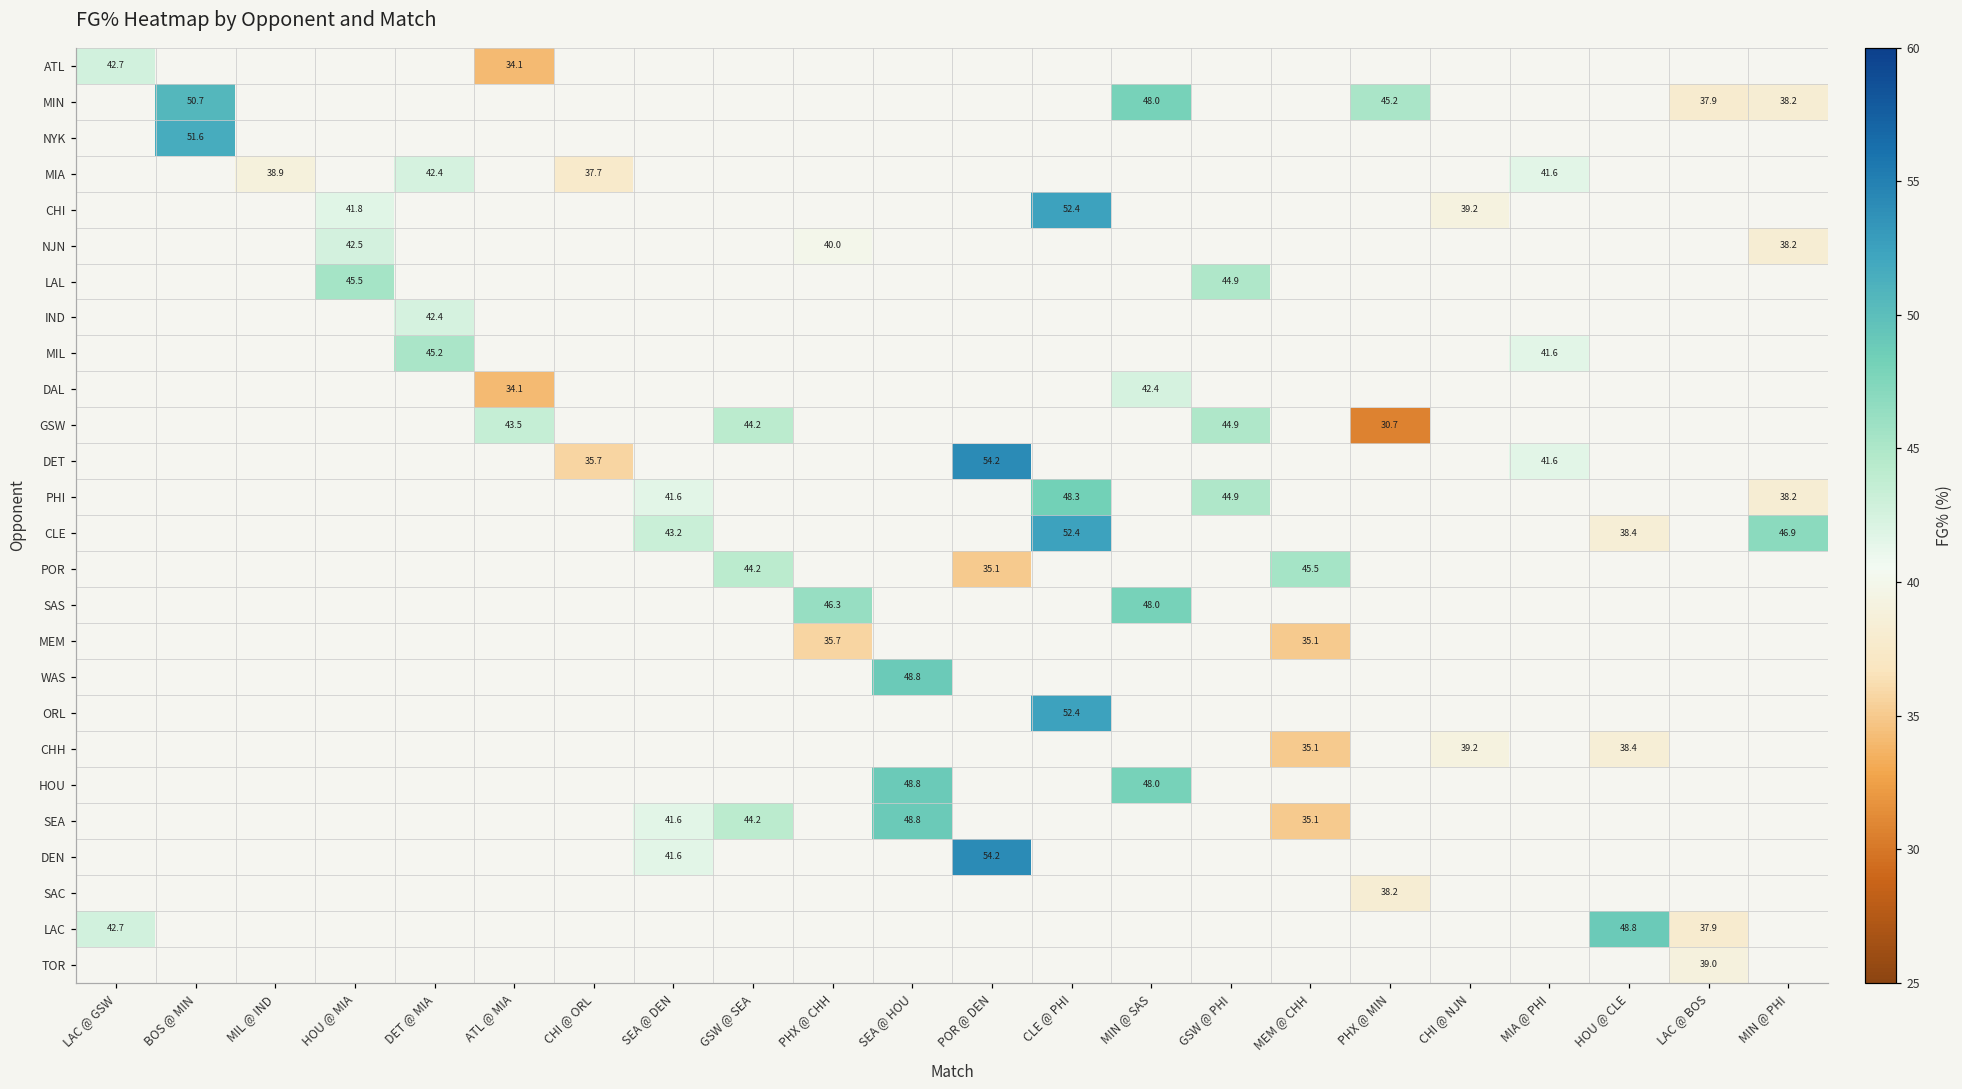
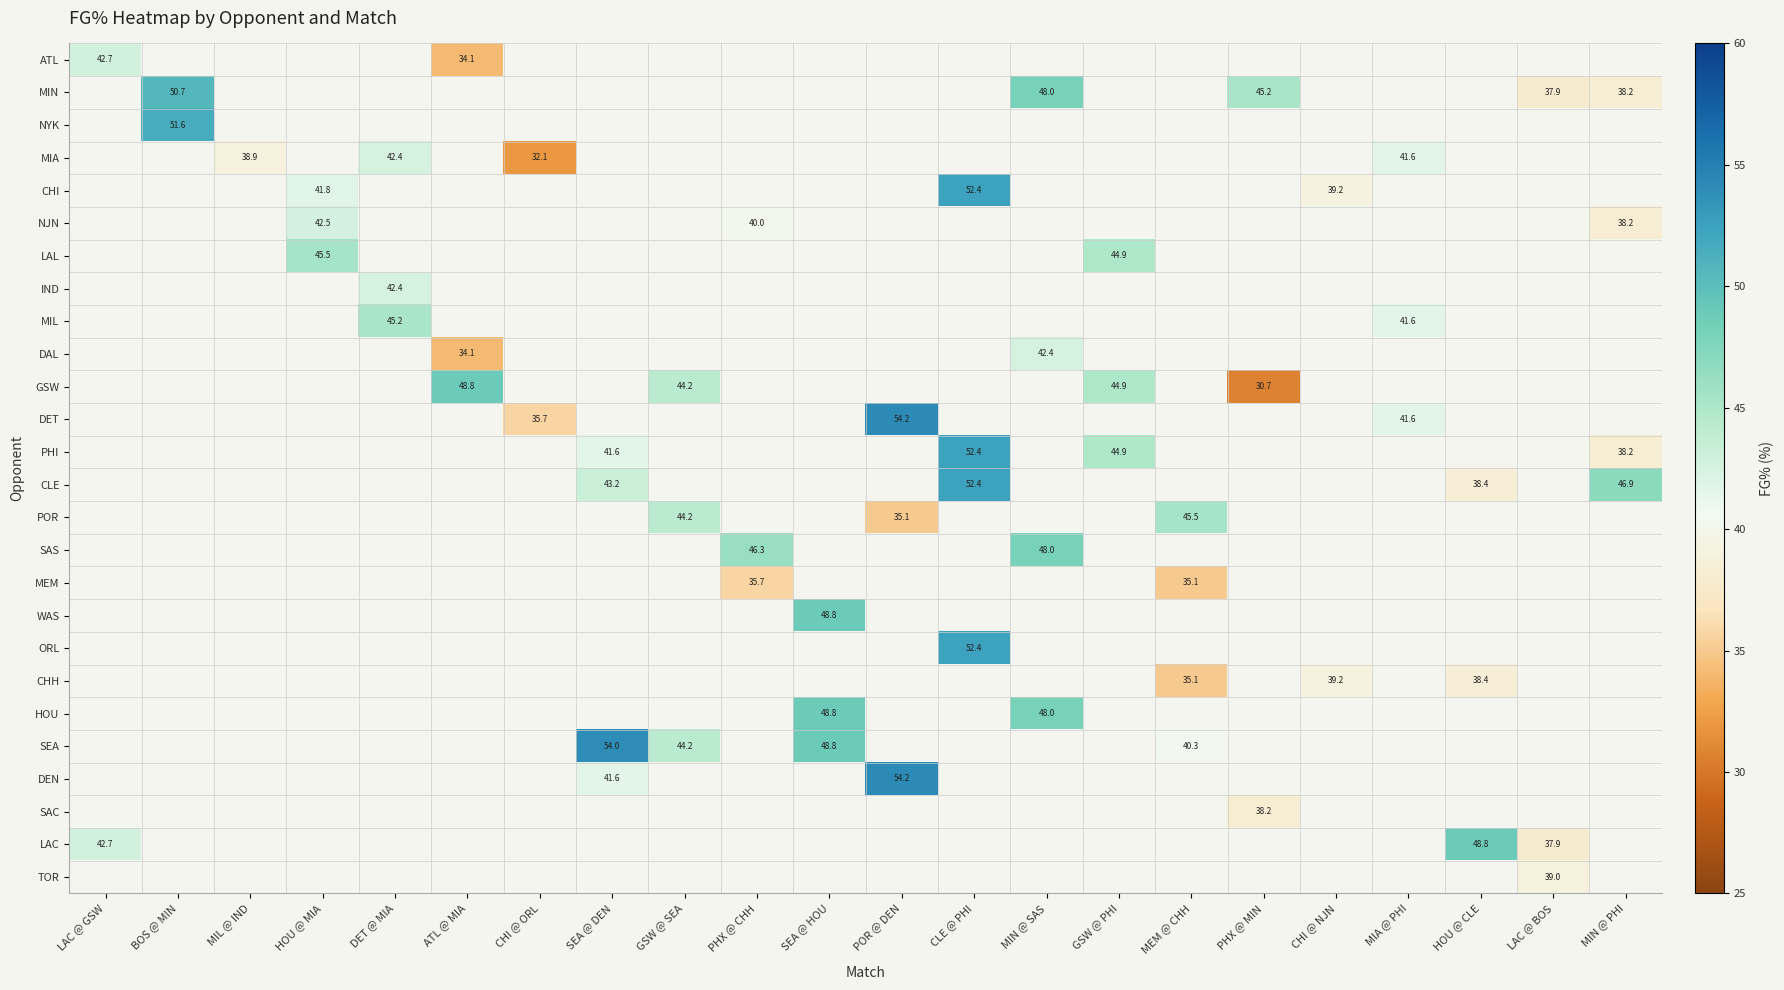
MIA, CHI @ ORL: 37.7 -> 32.1
GSW, ATL @ MIA: 43.5 -> 48.8
PHI, CLE @ PHI: 48.3 -> 52.4
SEA, SEA @ DEN: 41.6 -> 54.0
SEA, MEM @ CHH: 35.1 -> 40.3
